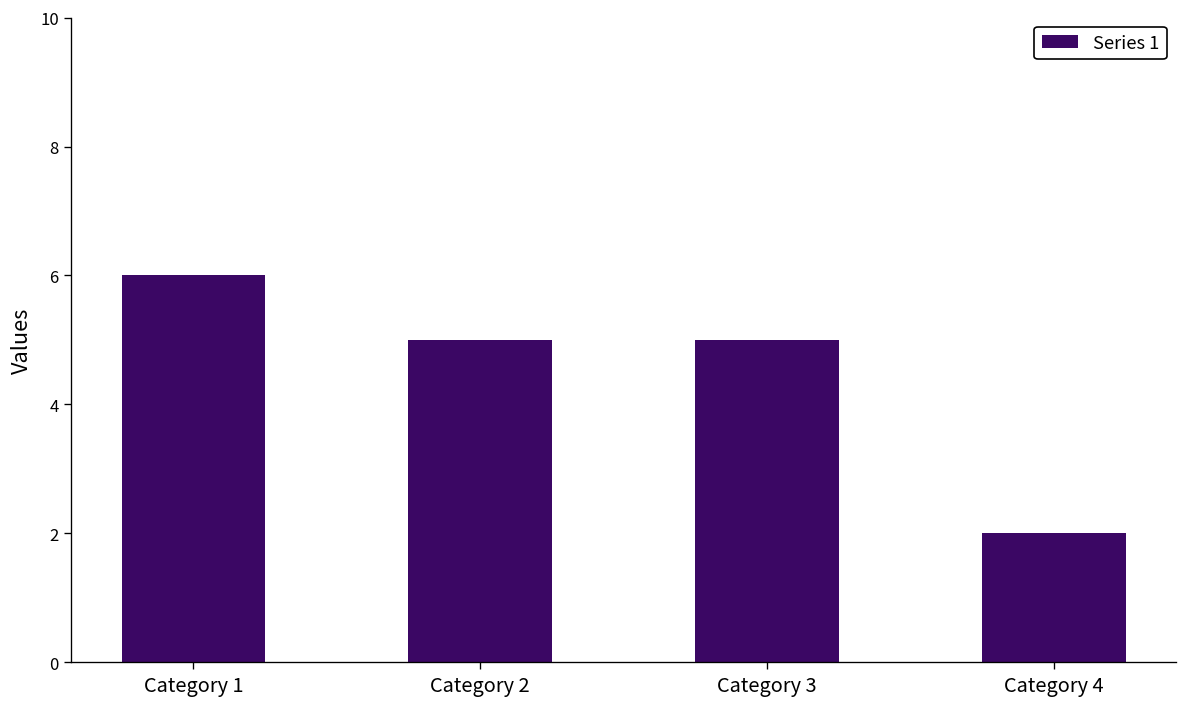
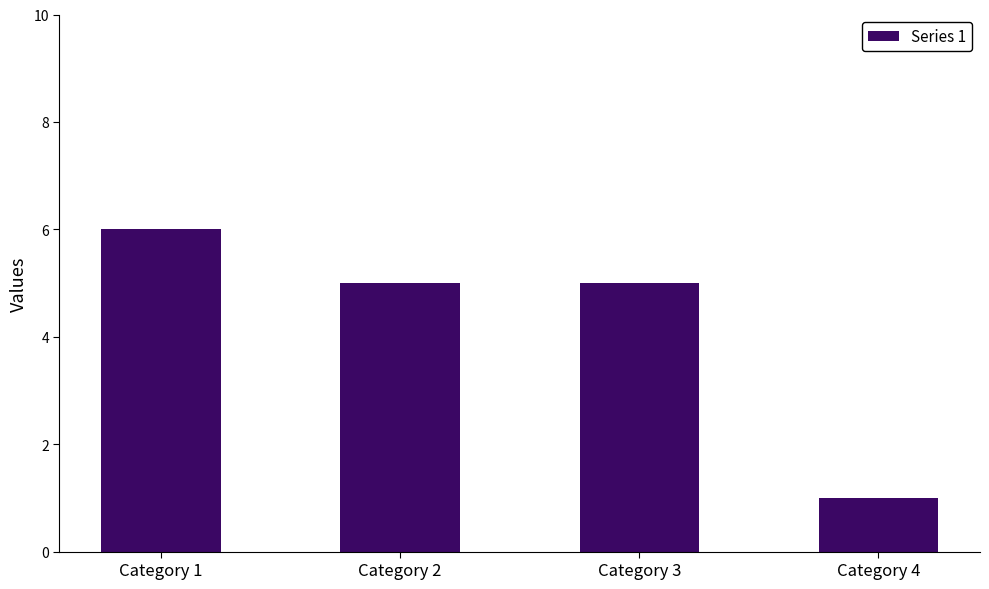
Category 4: 2 -> 1
